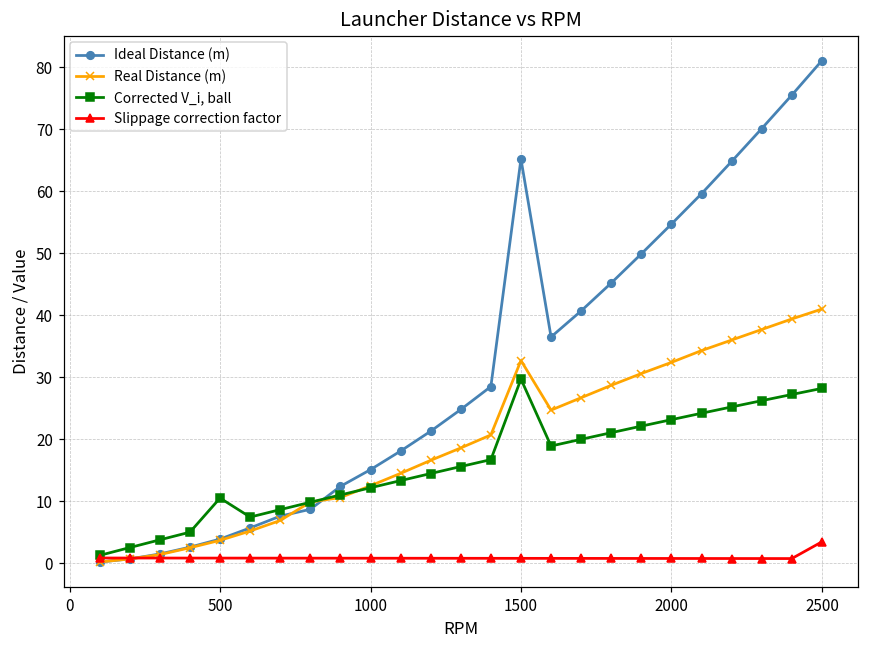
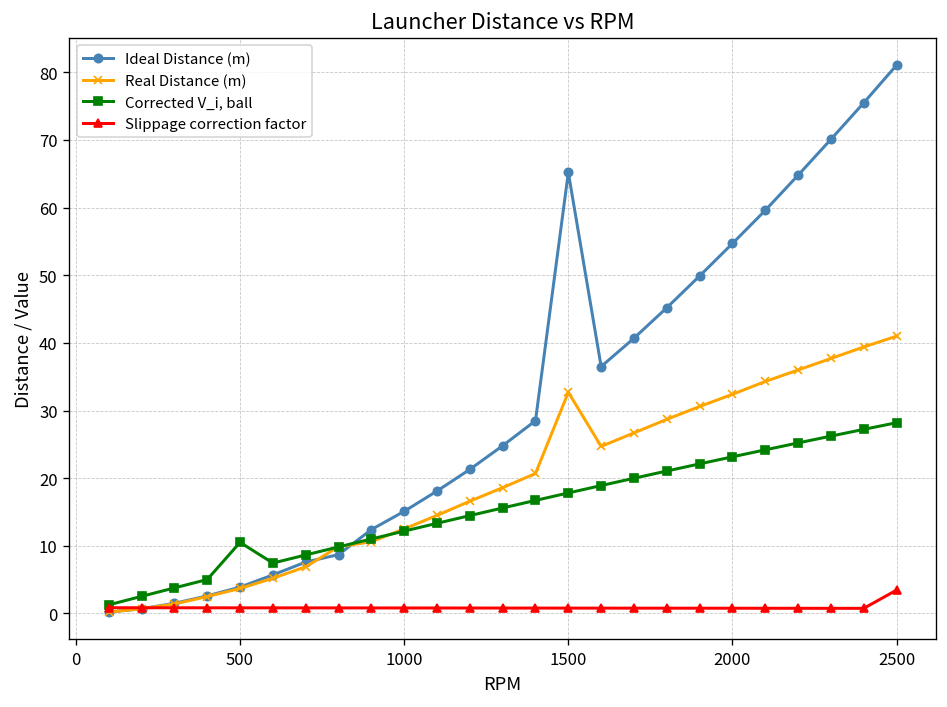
Corrected V_i, ball, 1500: 30 -> 18
